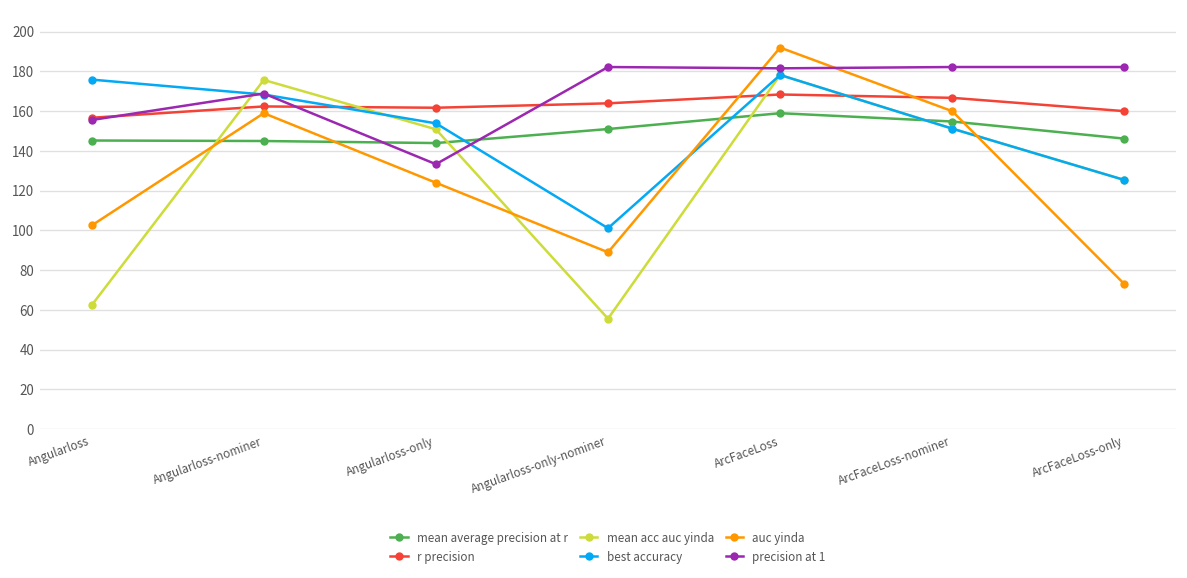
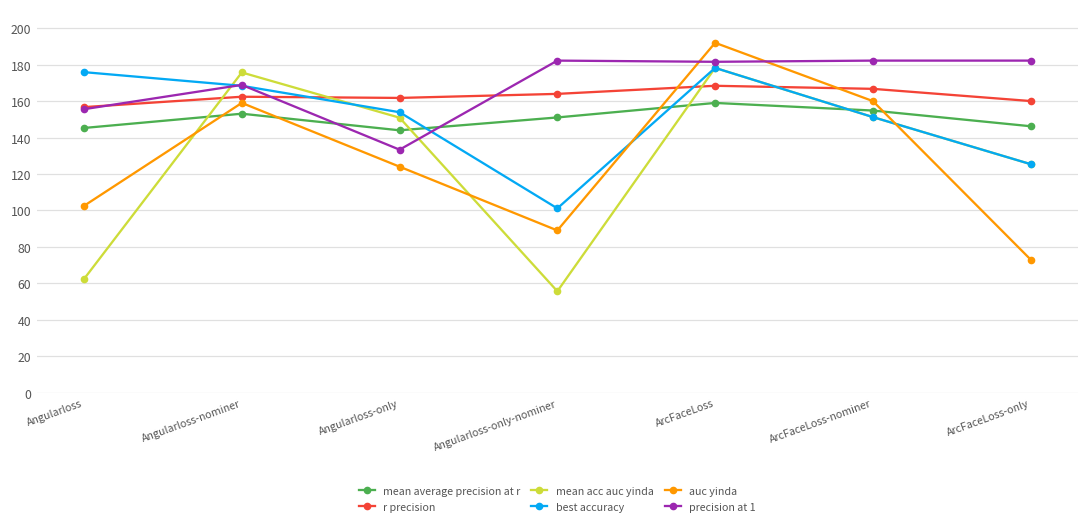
mean average precision at r, Angularloss-nominer: 145 -> 153
